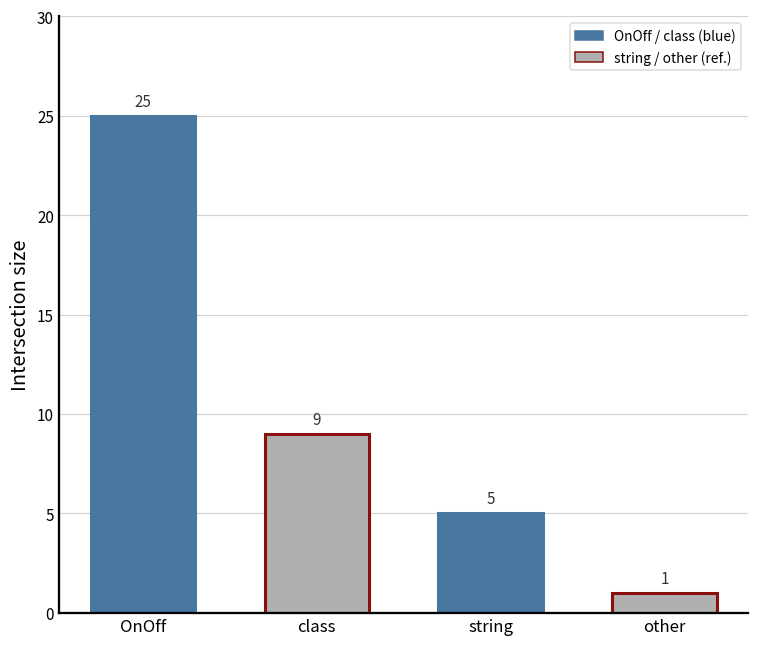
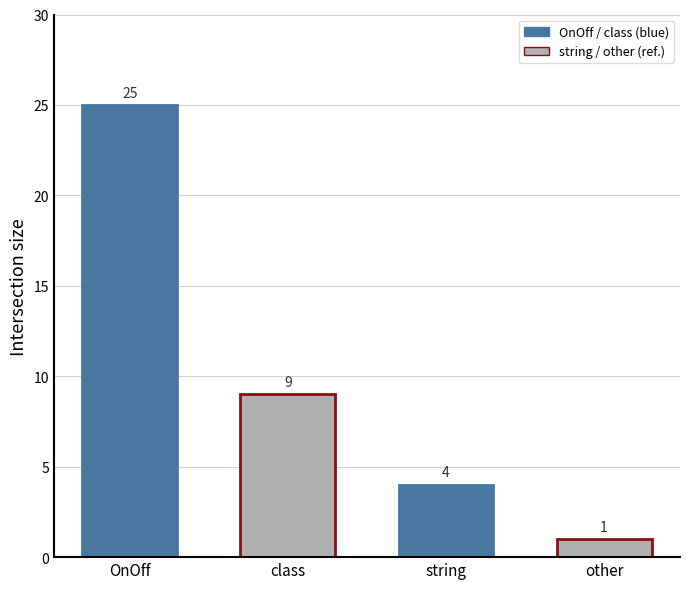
string: 5 -> 4
